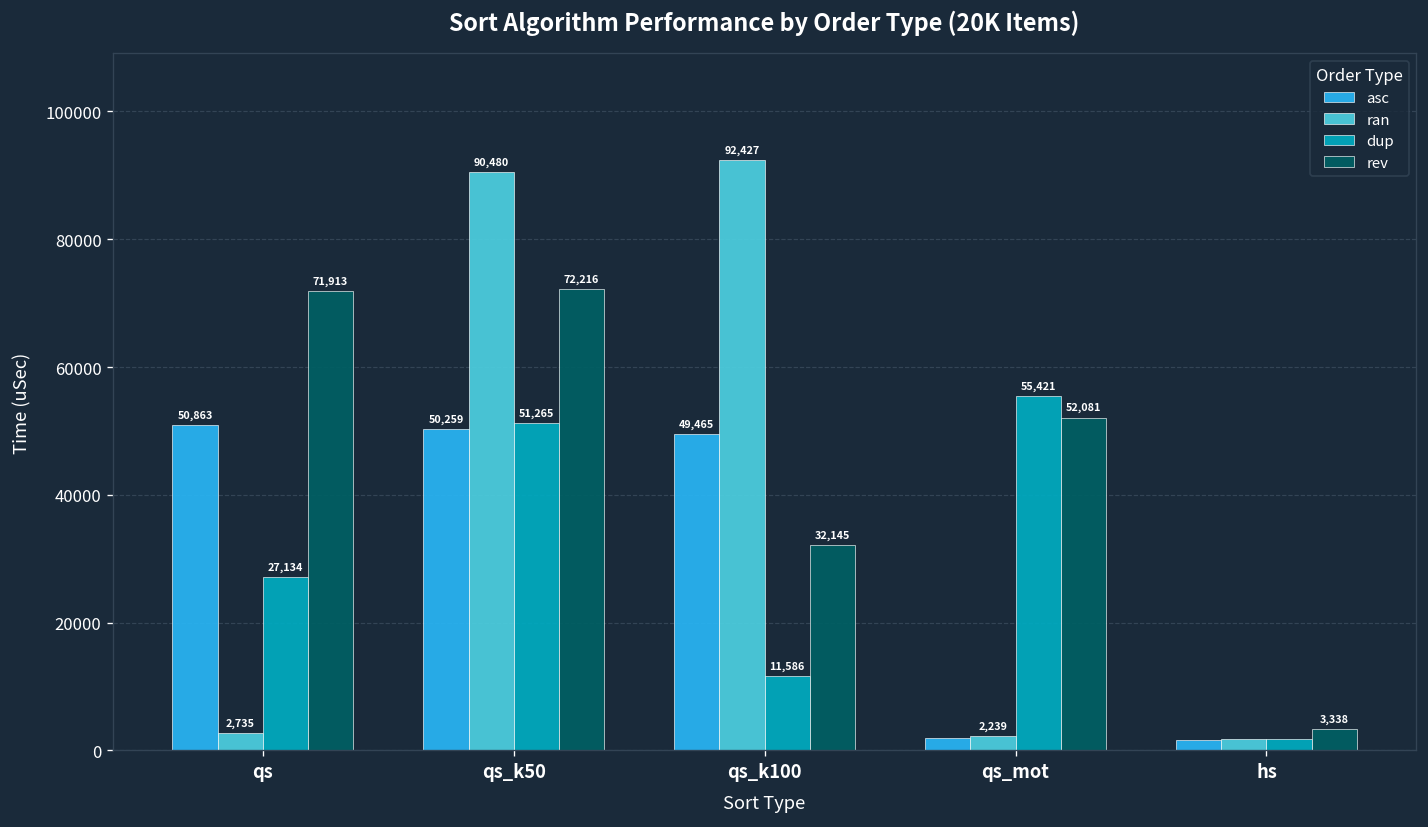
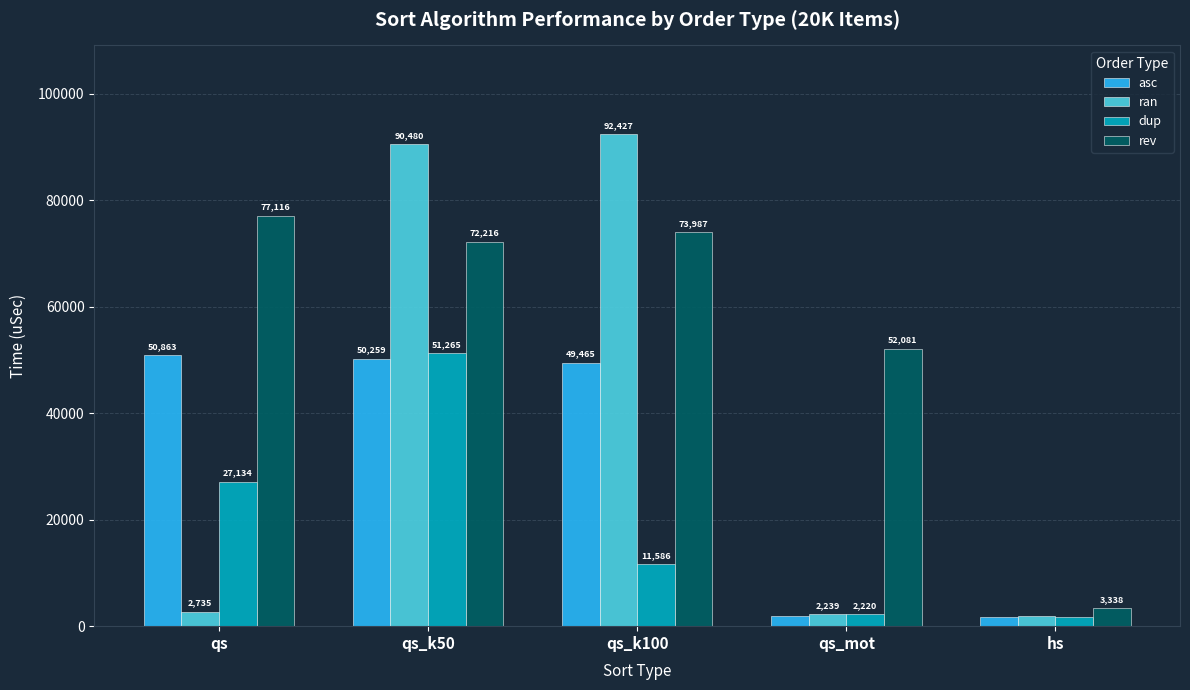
rev, qs: 71,913 -> 77,116
rev, qs_k100: 32,145 -> 73,987
dup, qs_mot: 55,421 -> 2,220
